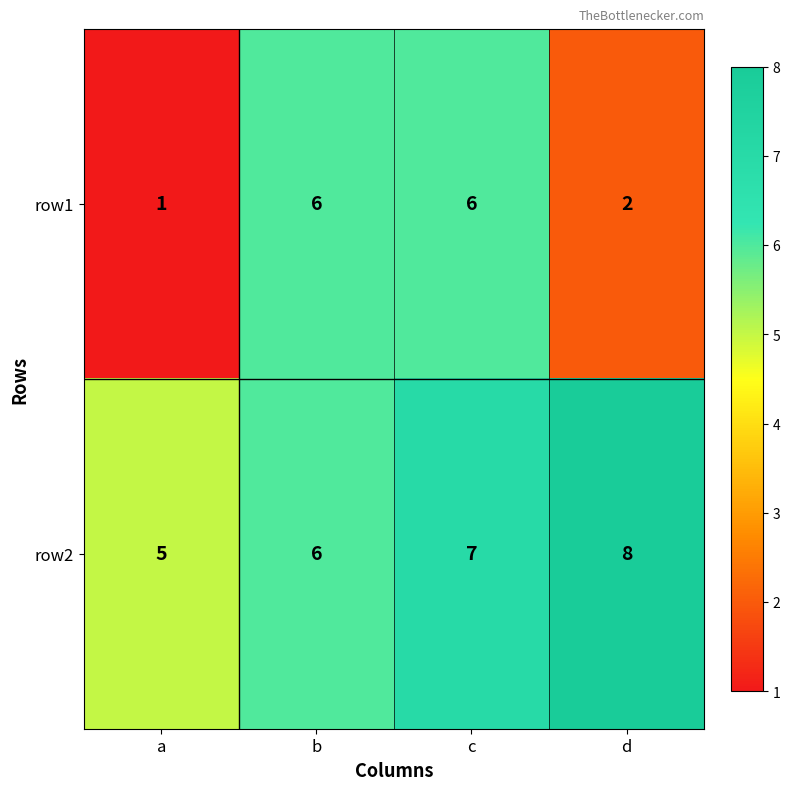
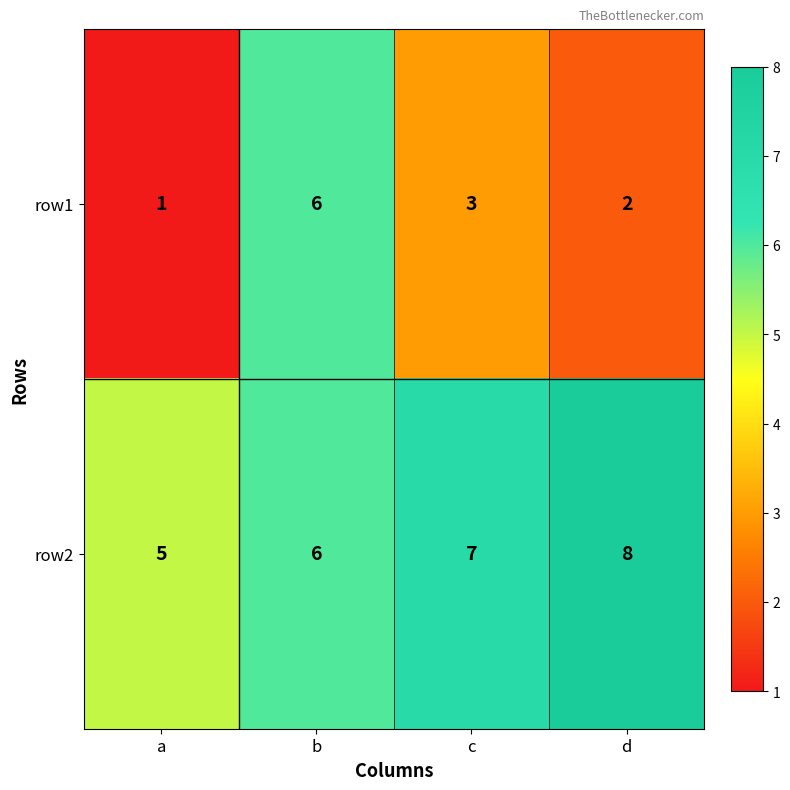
row1, c: 6 -> 3
